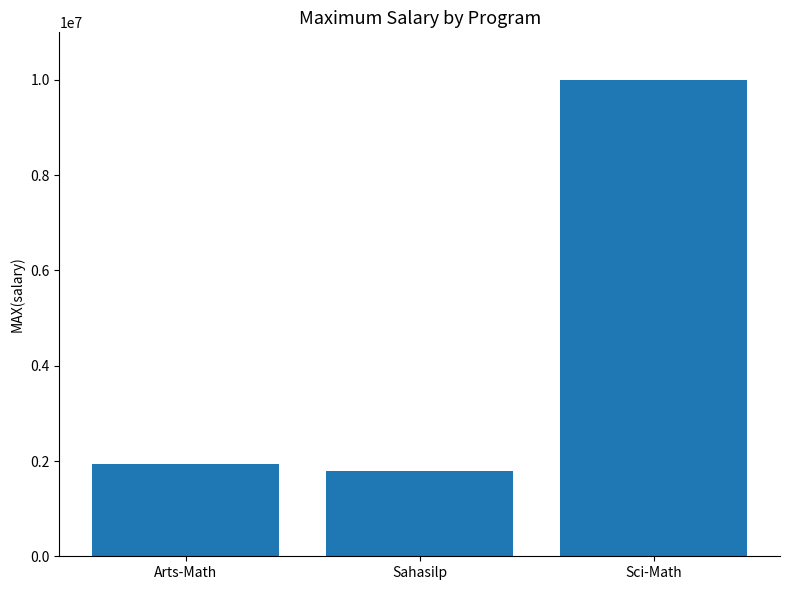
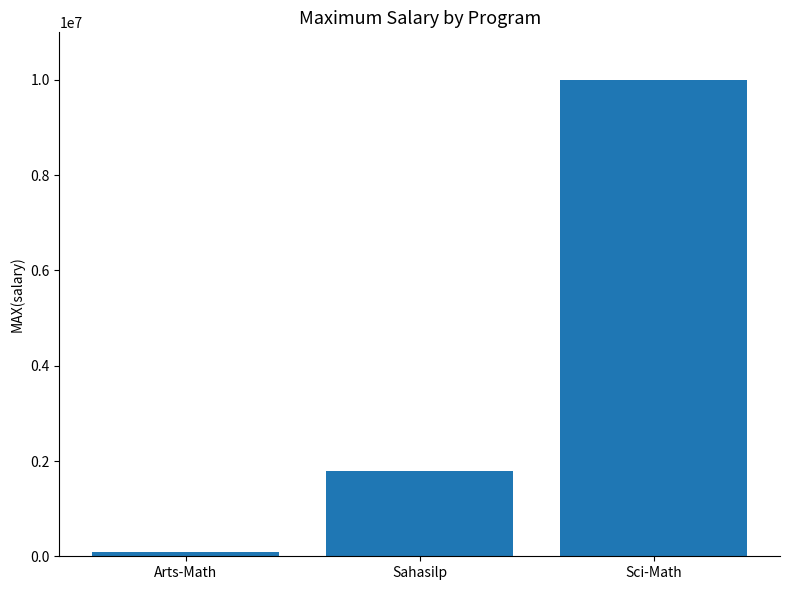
Arts-Math: 1900000 -> 100000
